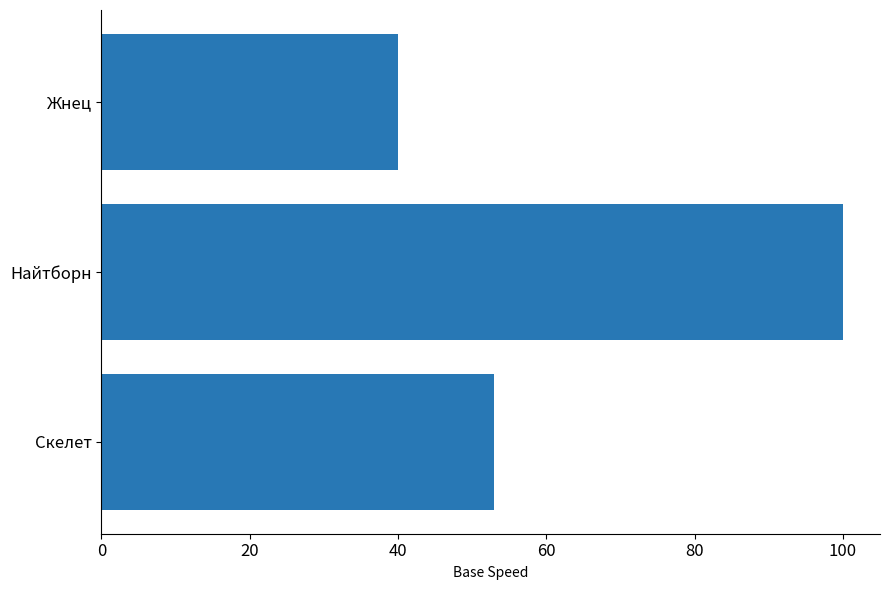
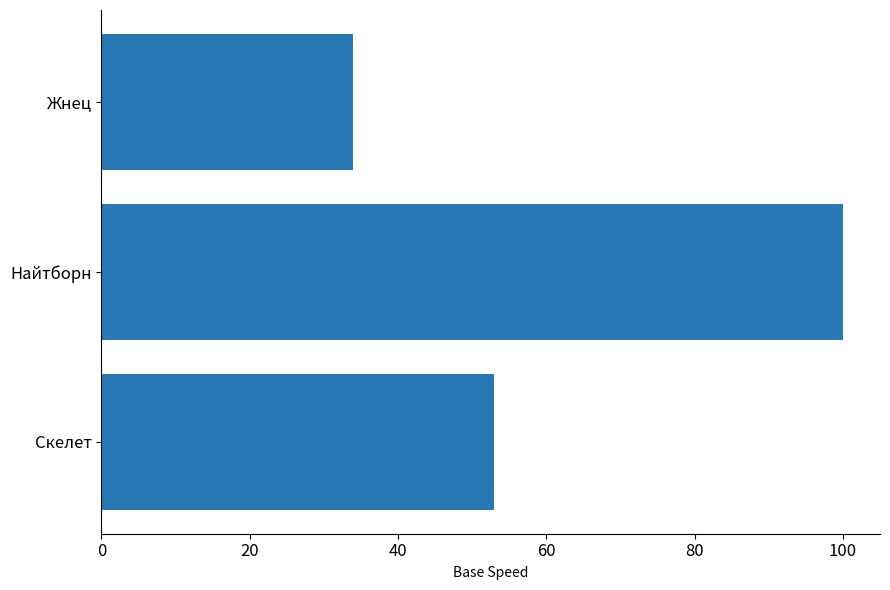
Жнец: 40 -> 34
